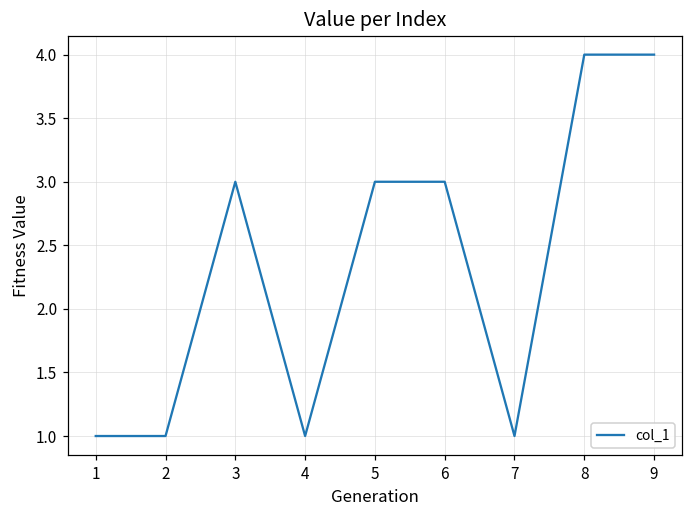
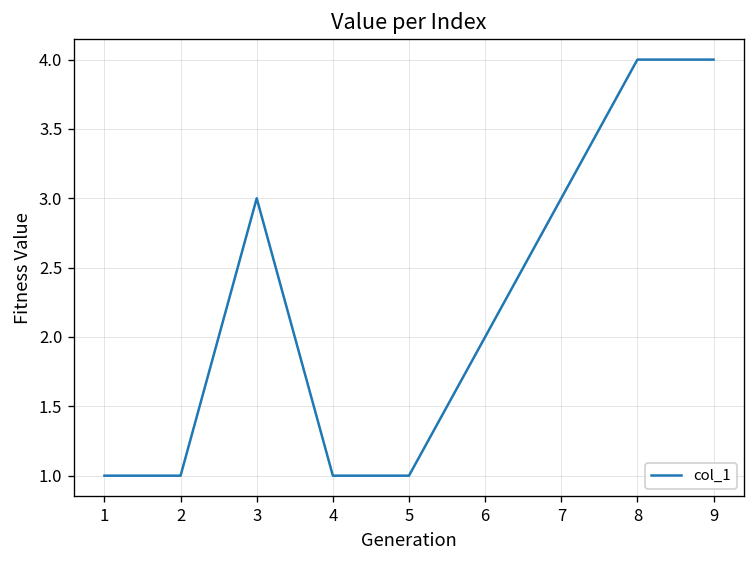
5: 3 -> 1
6: 3 -> 2
7: 1 -> 3
